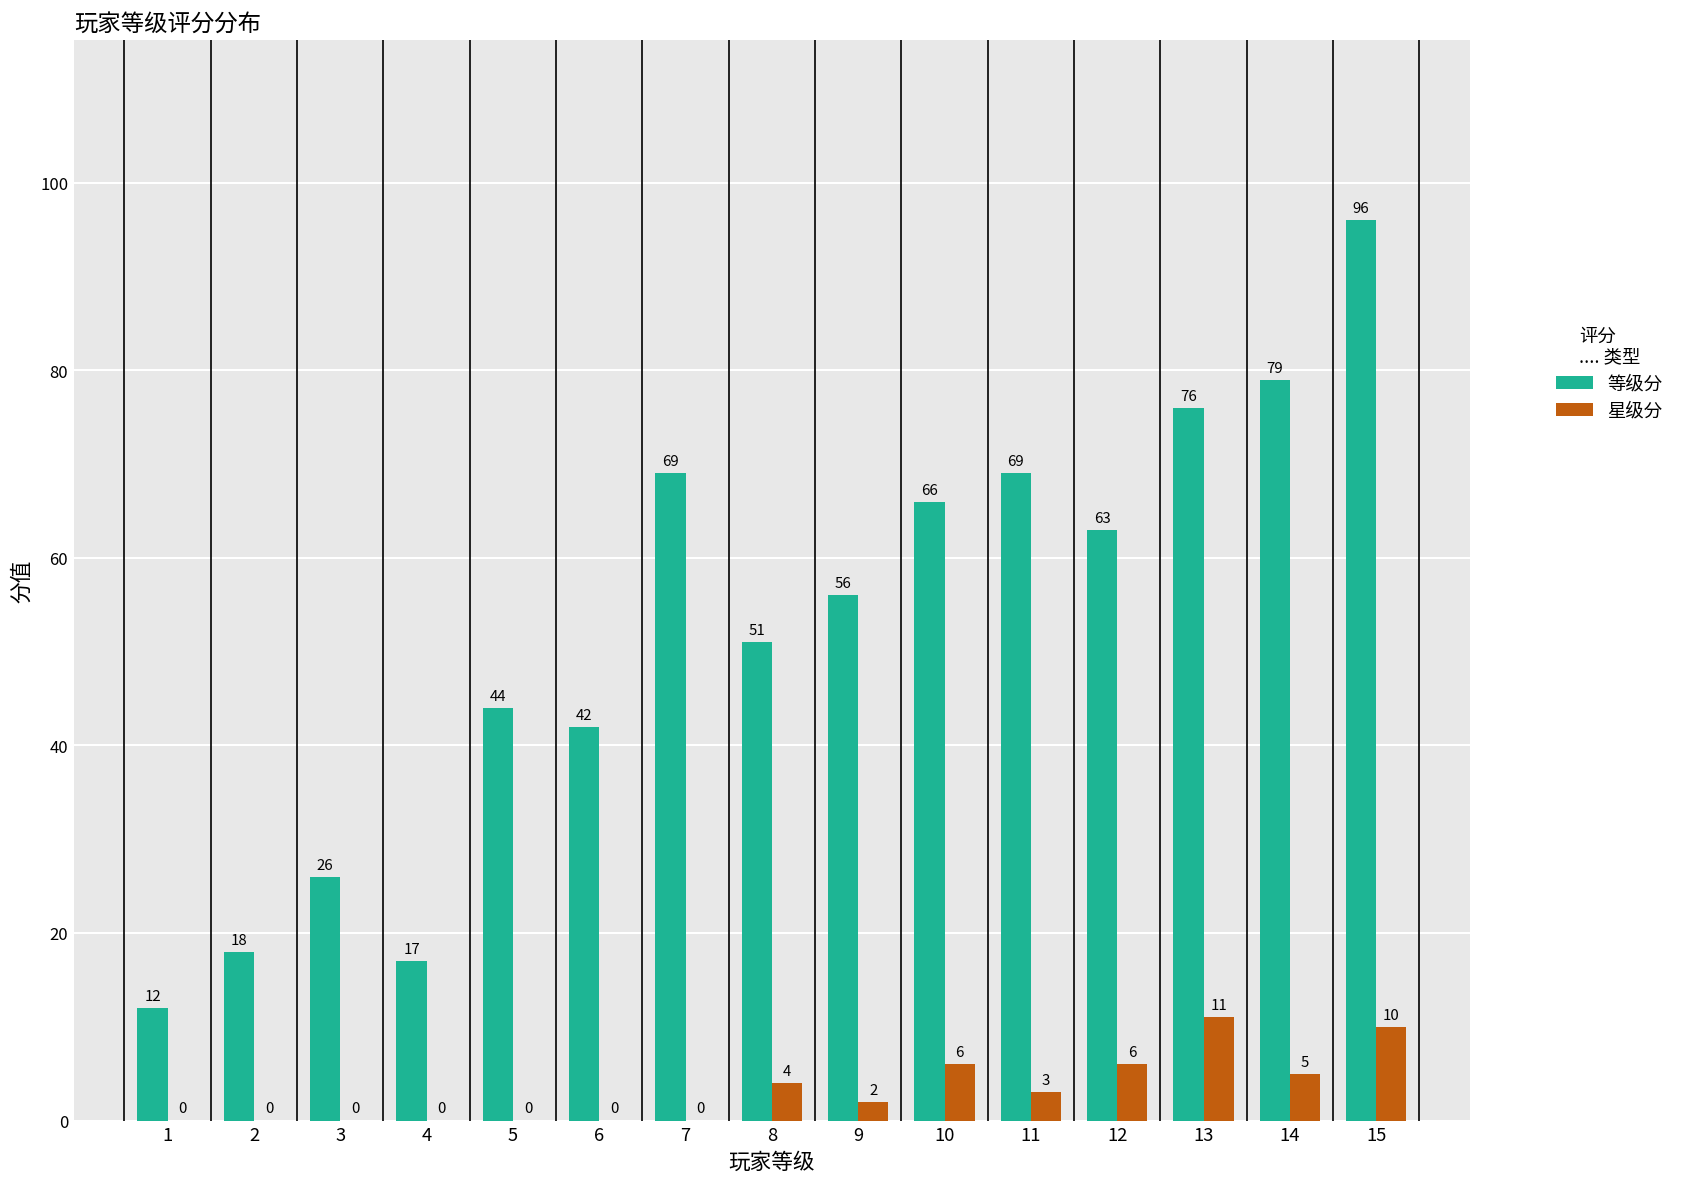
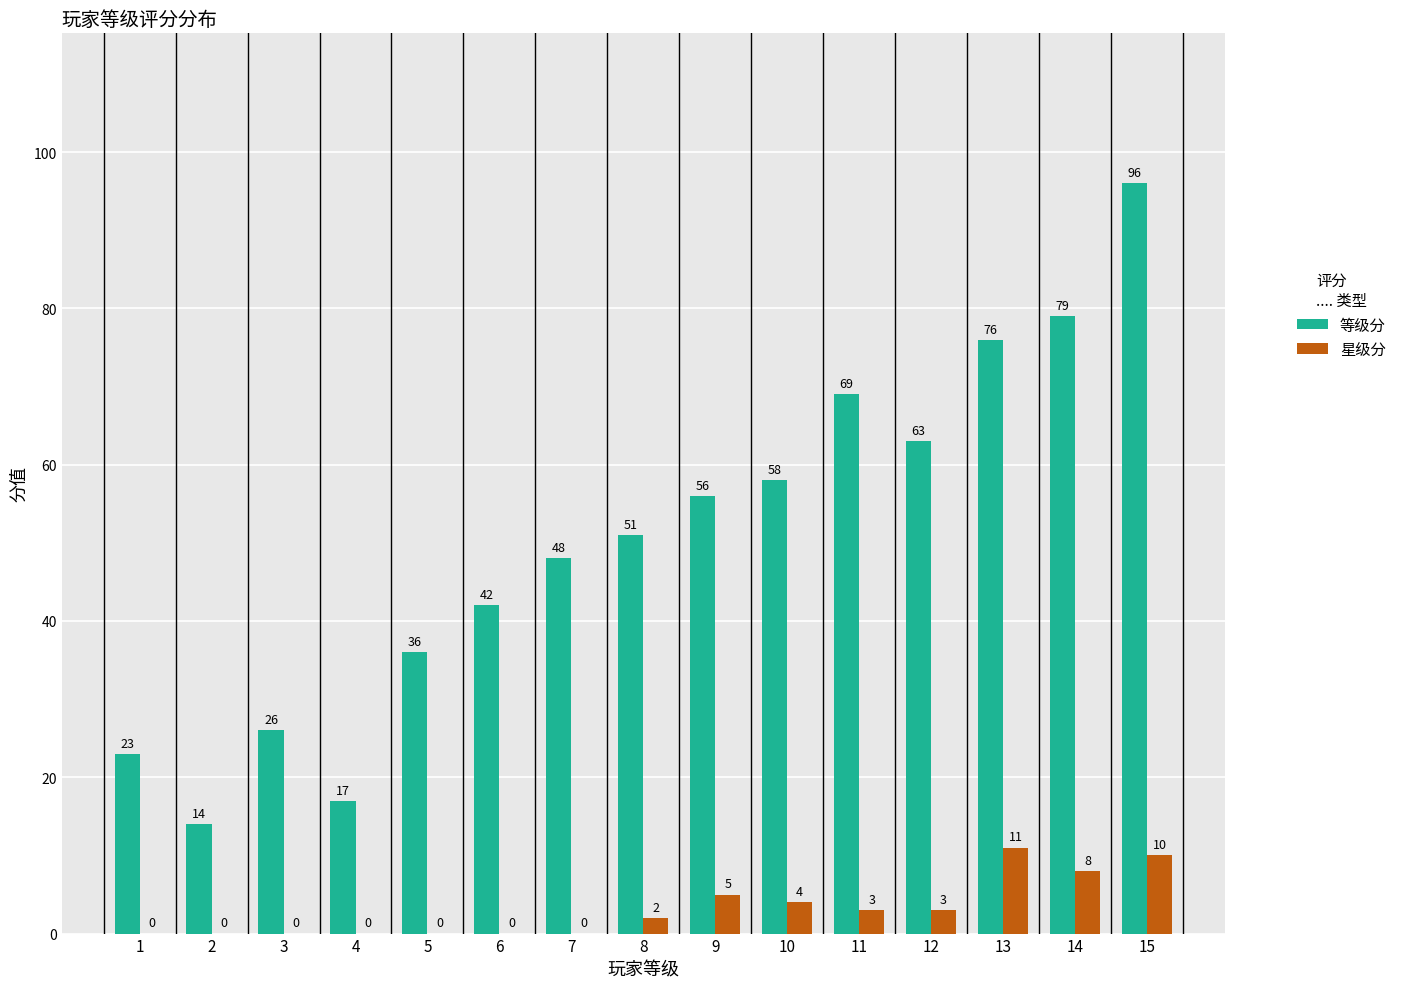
等级分, 1: 12 -> 23
等级分, 2: 18 -> 14
等级分, 5: 44 -> 36
等级分, 7: 69 -> 48
星级分, 8: 4 -> 2
星级分, 9: 2 -> 5
等级分, 10: 66 -> 58
星级分, 10: 6 -> 4
星级分, 12: 6 -> 3
星级分, 14: 5 -> 8
